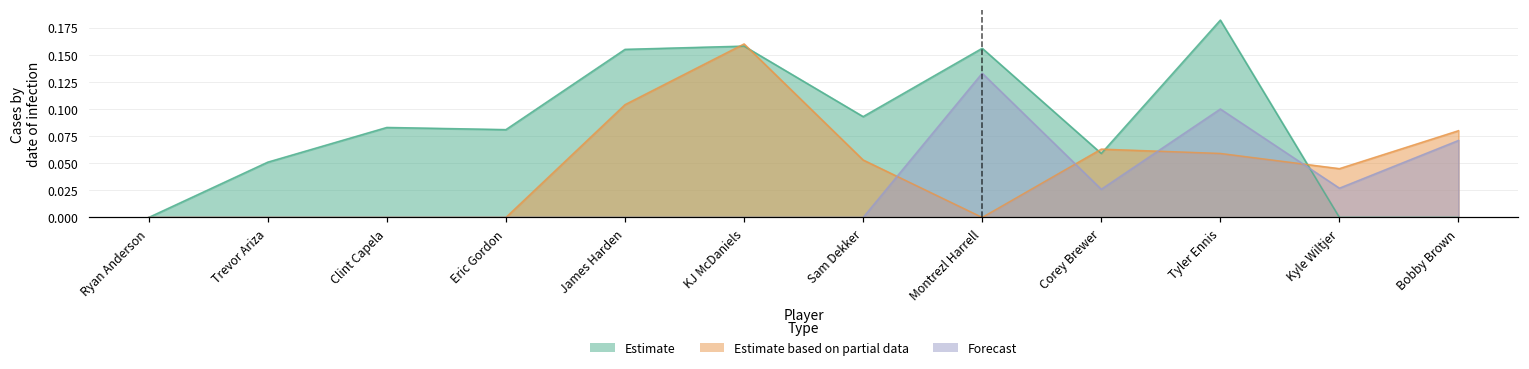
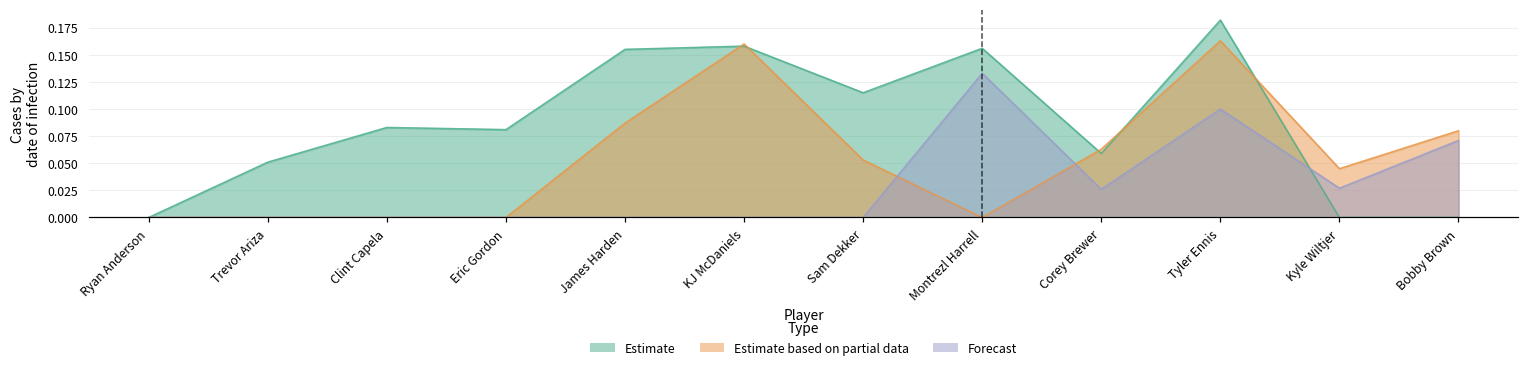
Estimate based on partial data, James Harden: 0.10 -> 0.09
Estimate, Sam Dekker: 0.09 -> 0.12
Estimate based on partial data, Tyler Ennis: 0.06 -> 0.16
